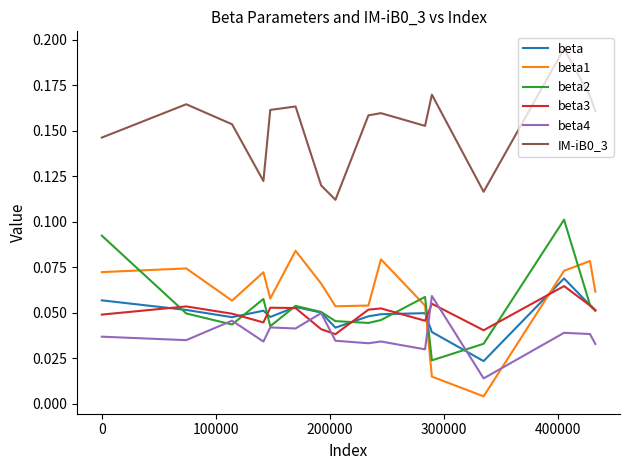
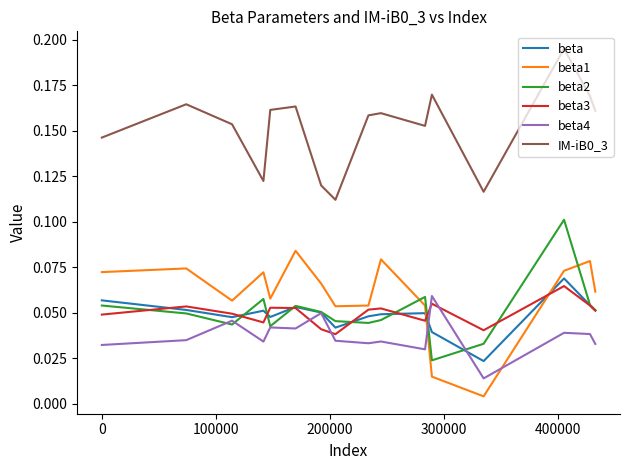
beta2, 0: 0.092 -> 0.054
beta4, 0: 0.037 -> 0.032
